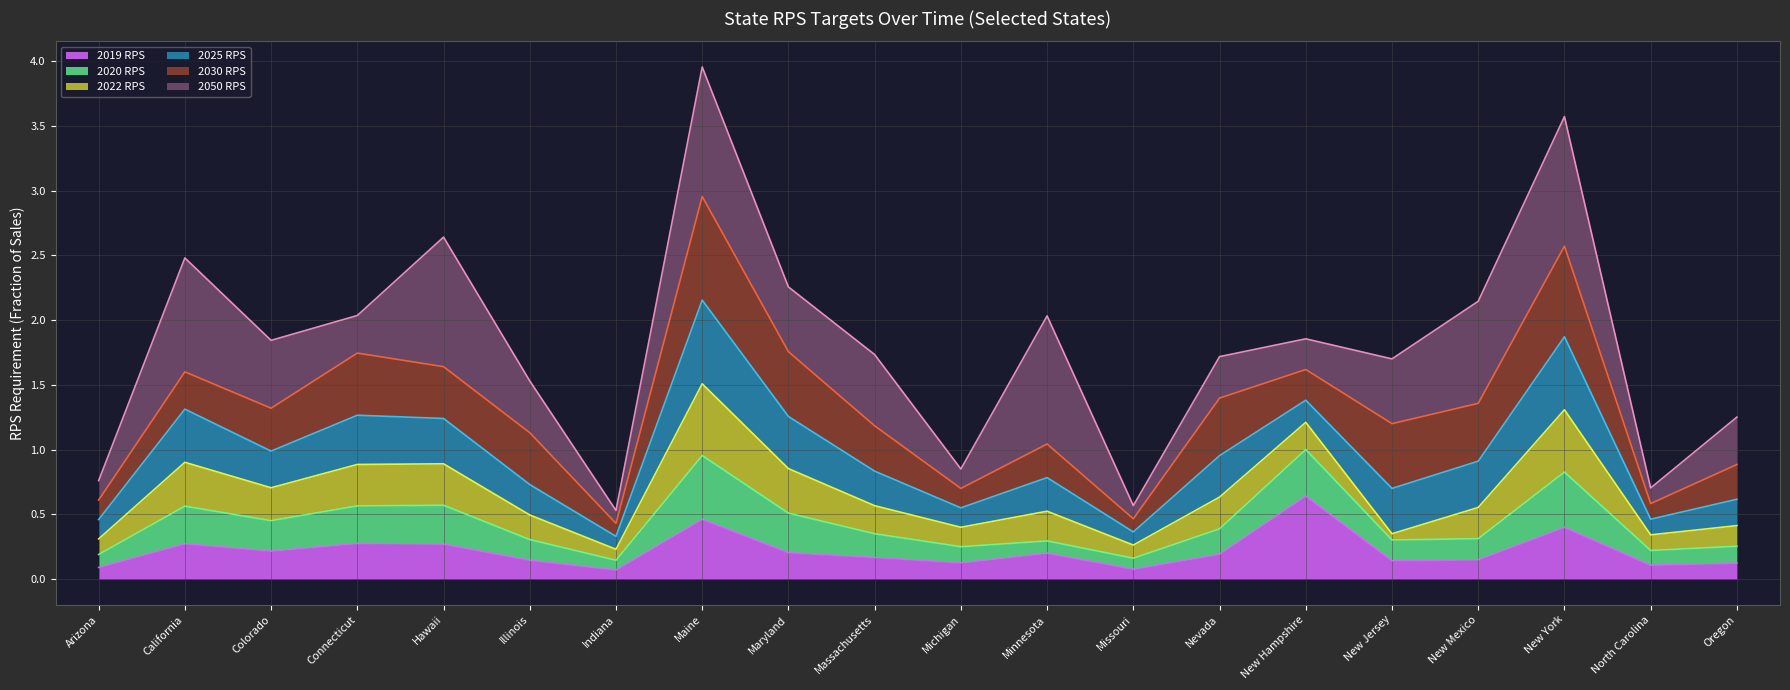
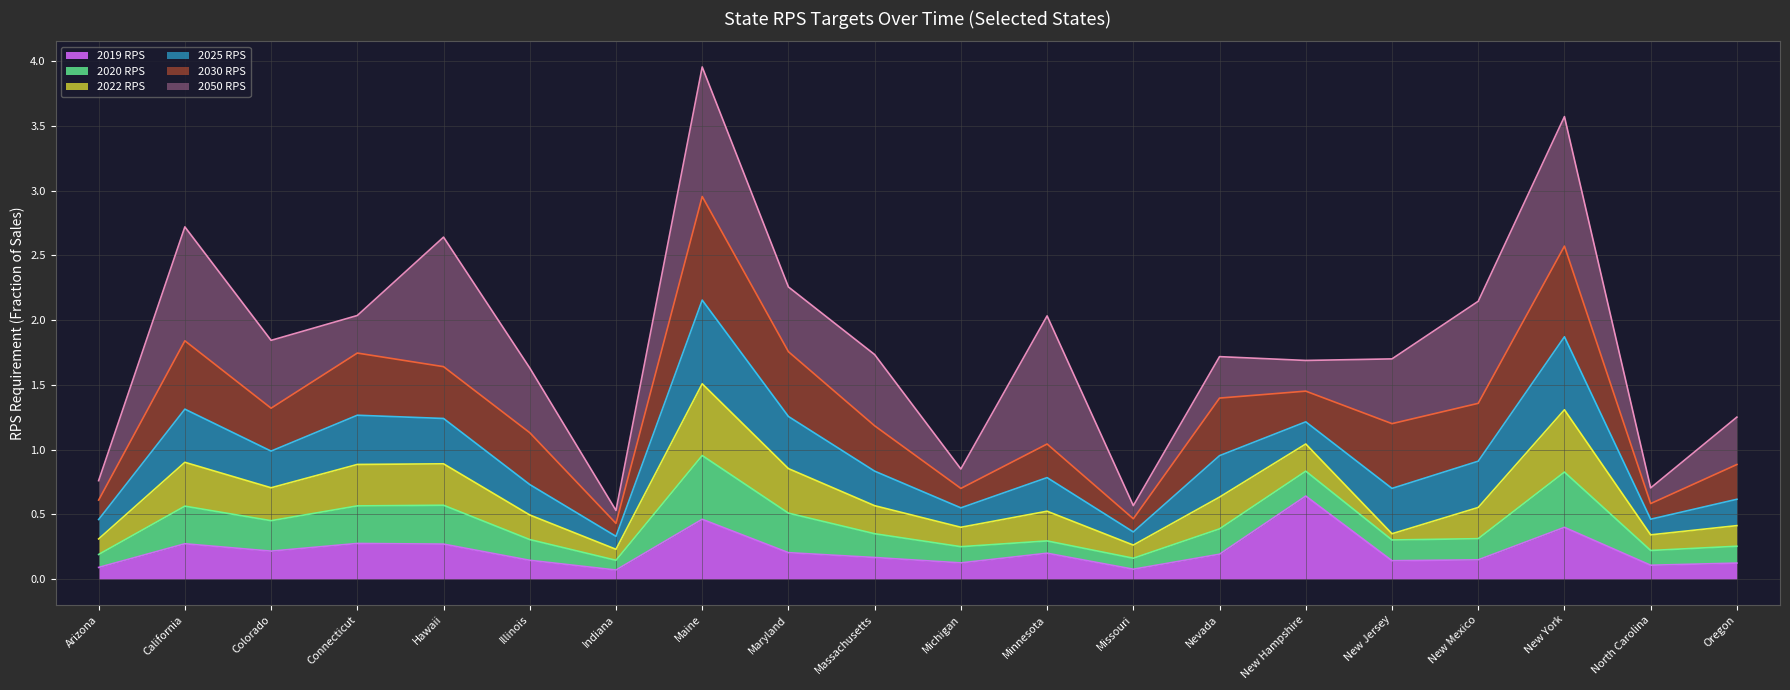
2030 RPS, California: 0.29 -> 0.53
2050 RPS, Illinois: 0.4 -> 0.5
2020 RPS, New Hampshire: 0.36 -> 0.19
